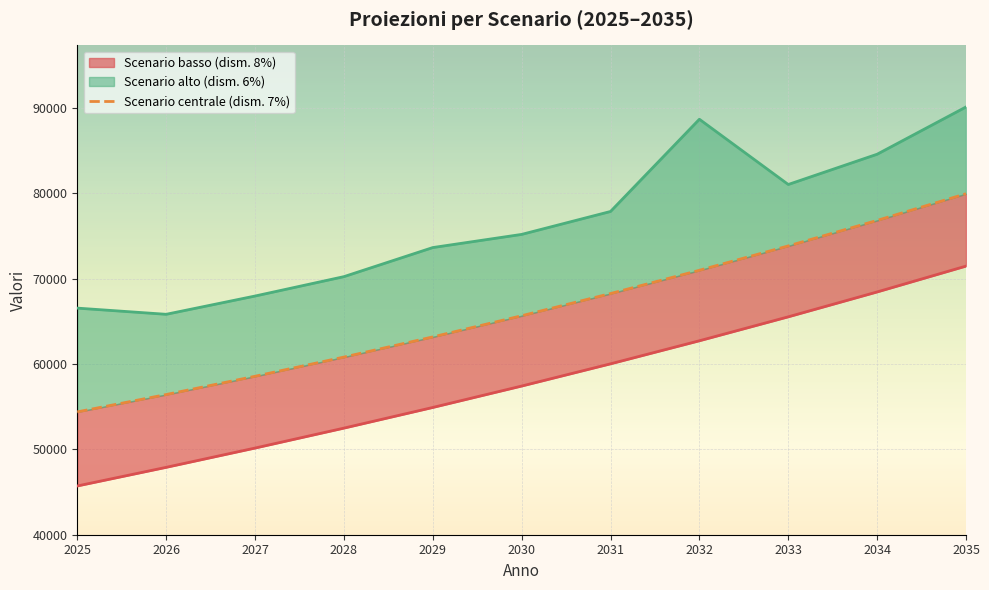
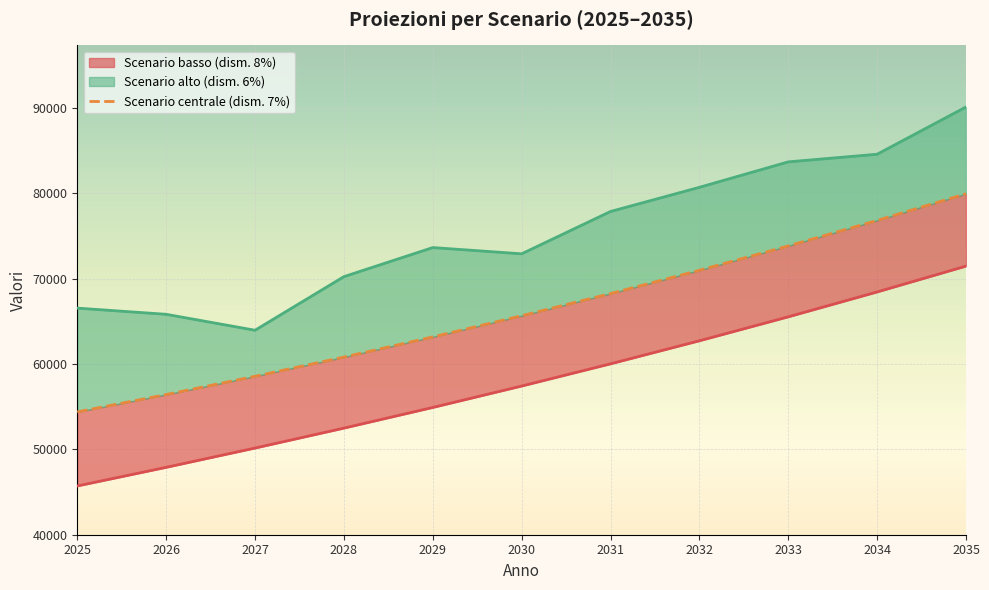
Scenario alto (dism. 6%), 2027: 68000 -> 64000
Scenario alto (dism. 6%), 2030: 75000 -> 73000
Scenario alto (dism. 6%), 2032: 89000 -> 81000
Scenario alto (dism. 6%), 2033: 81000 -> 84000
